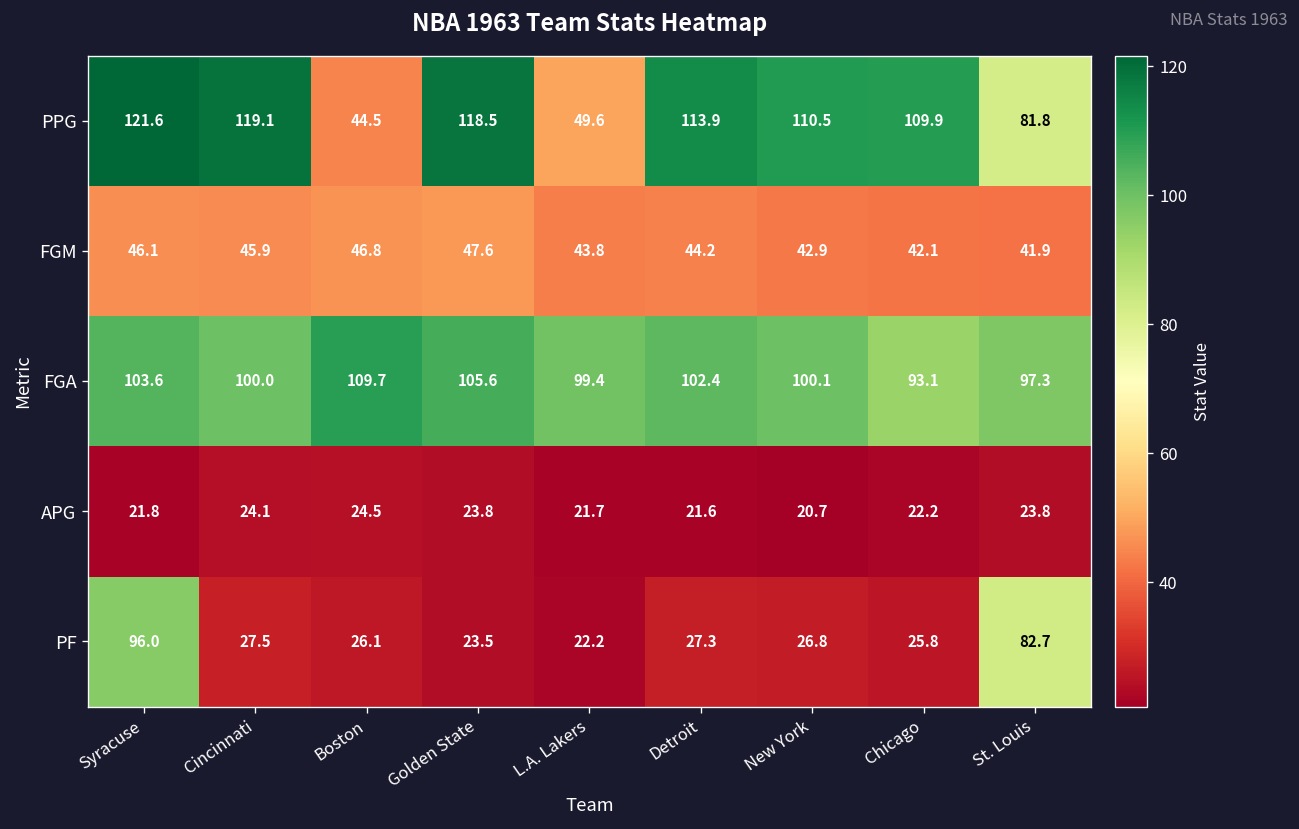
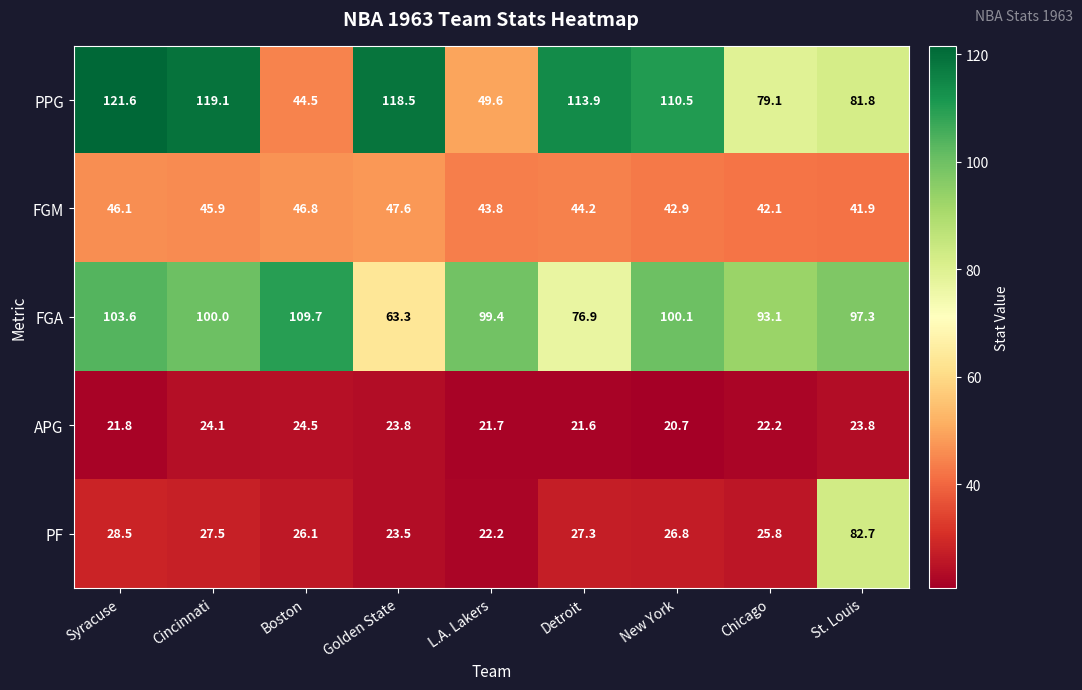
PPG, Chicago: 109.9 -> 79.1
FGA, Golden State: 105.6 -> 63.3
FGA, Detroit: 102.4 -> 76.9
PF, Syracuse: 96.0 -> 28.5
